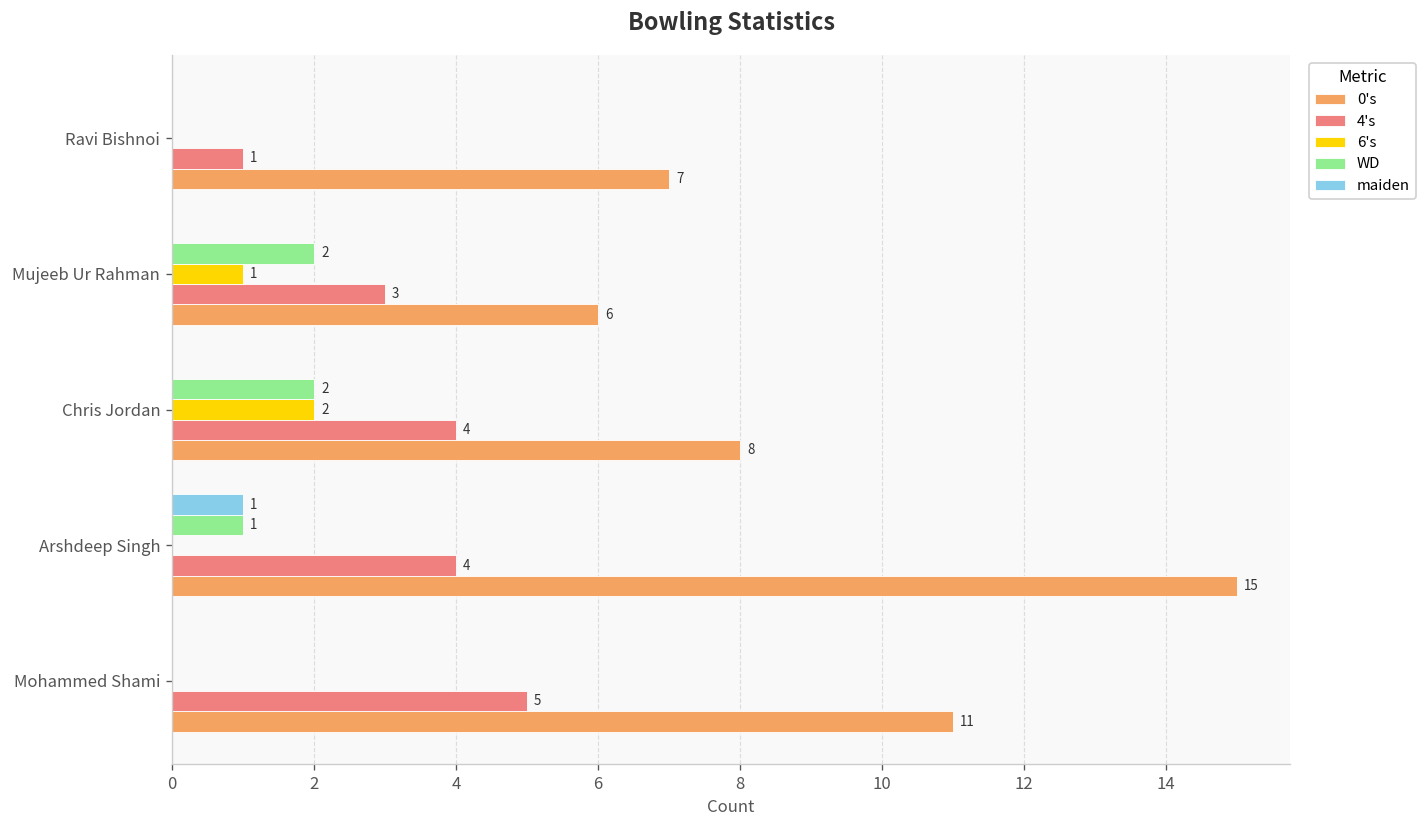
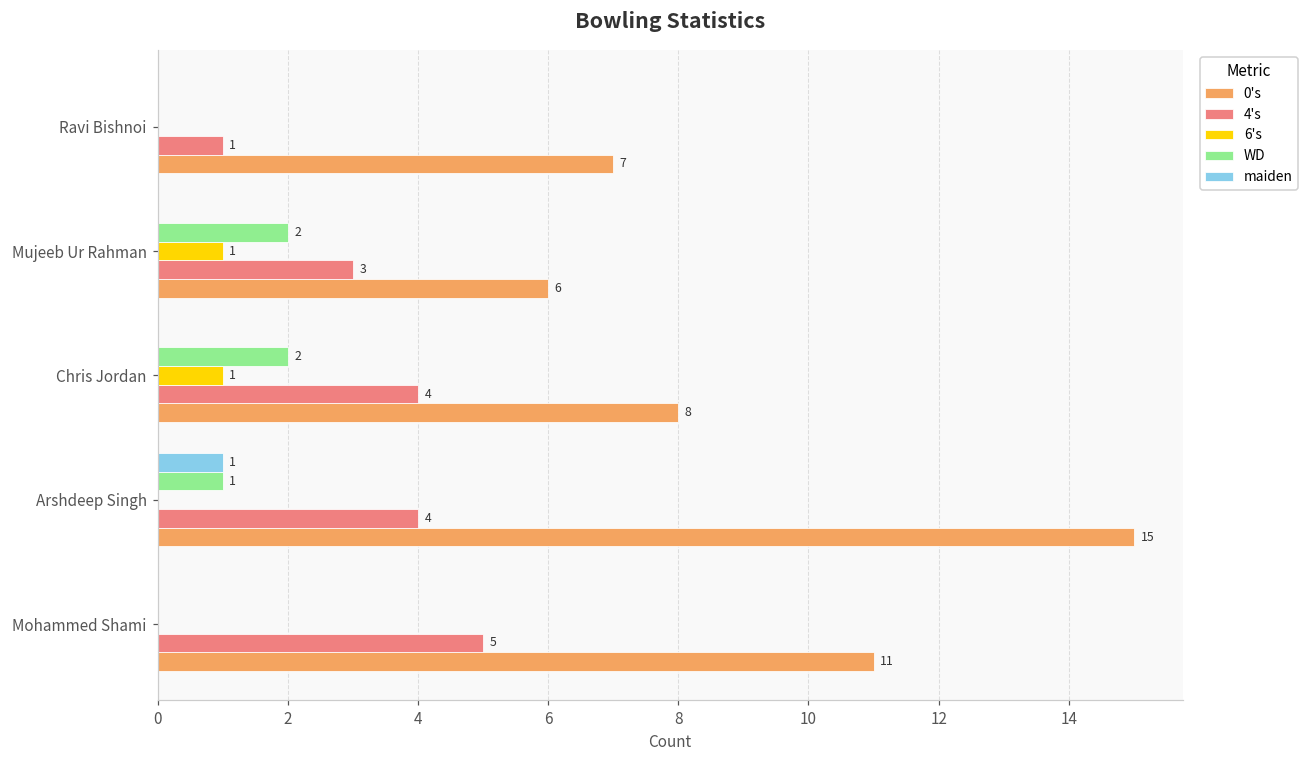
6's, Chris Jordan: 2 -> 1
